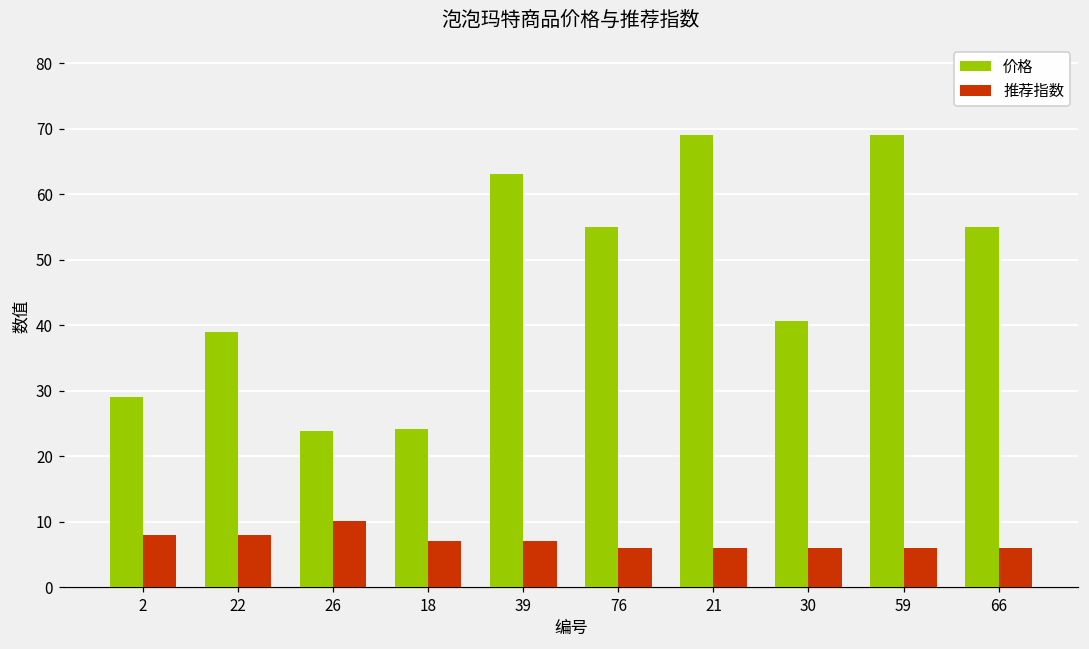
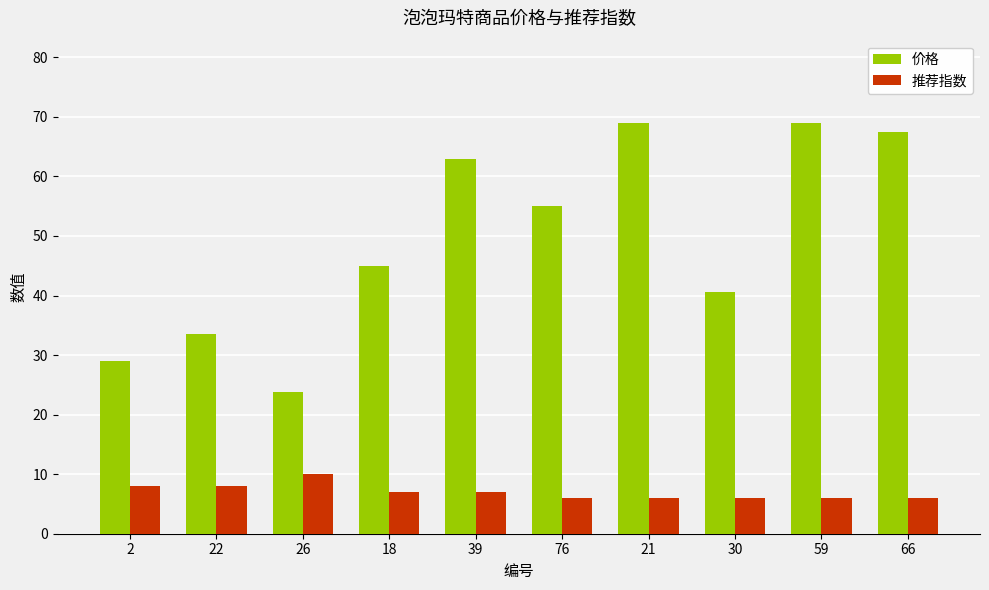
价格, 22: 39 -> 34
价格, 18: 24 -> 45
价格, 66: 55 -> 68
